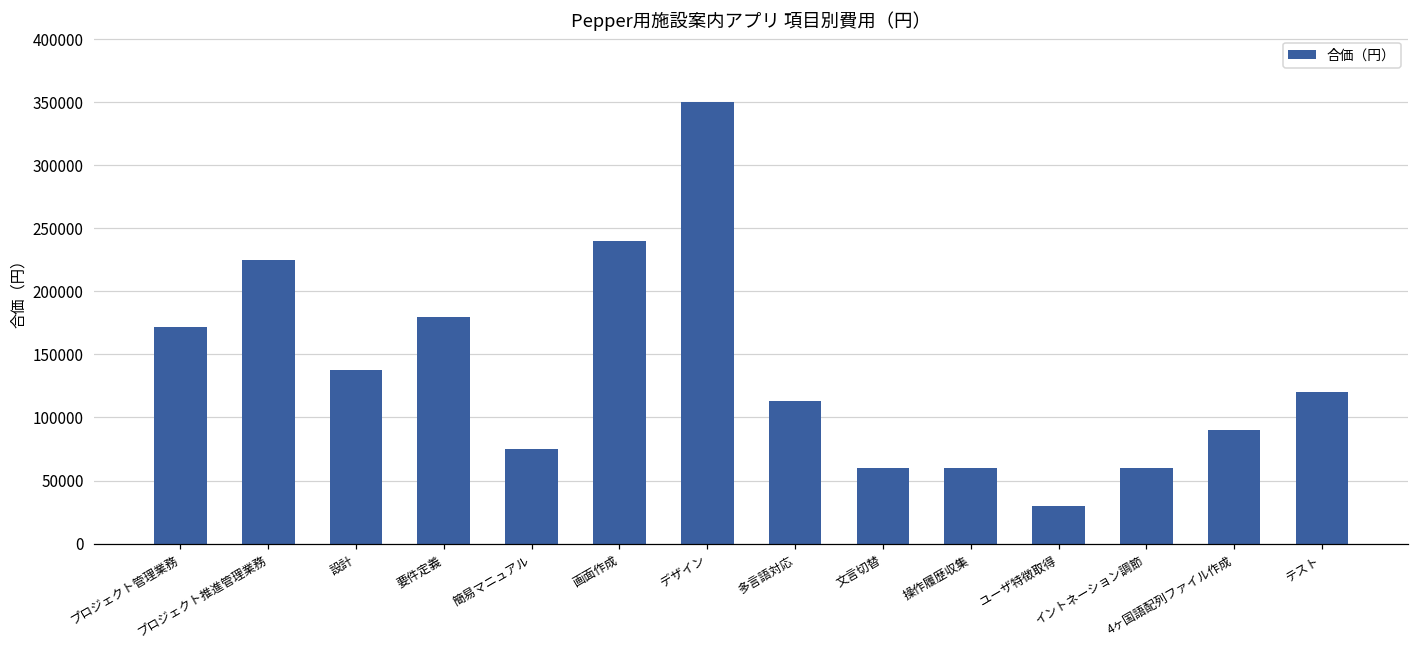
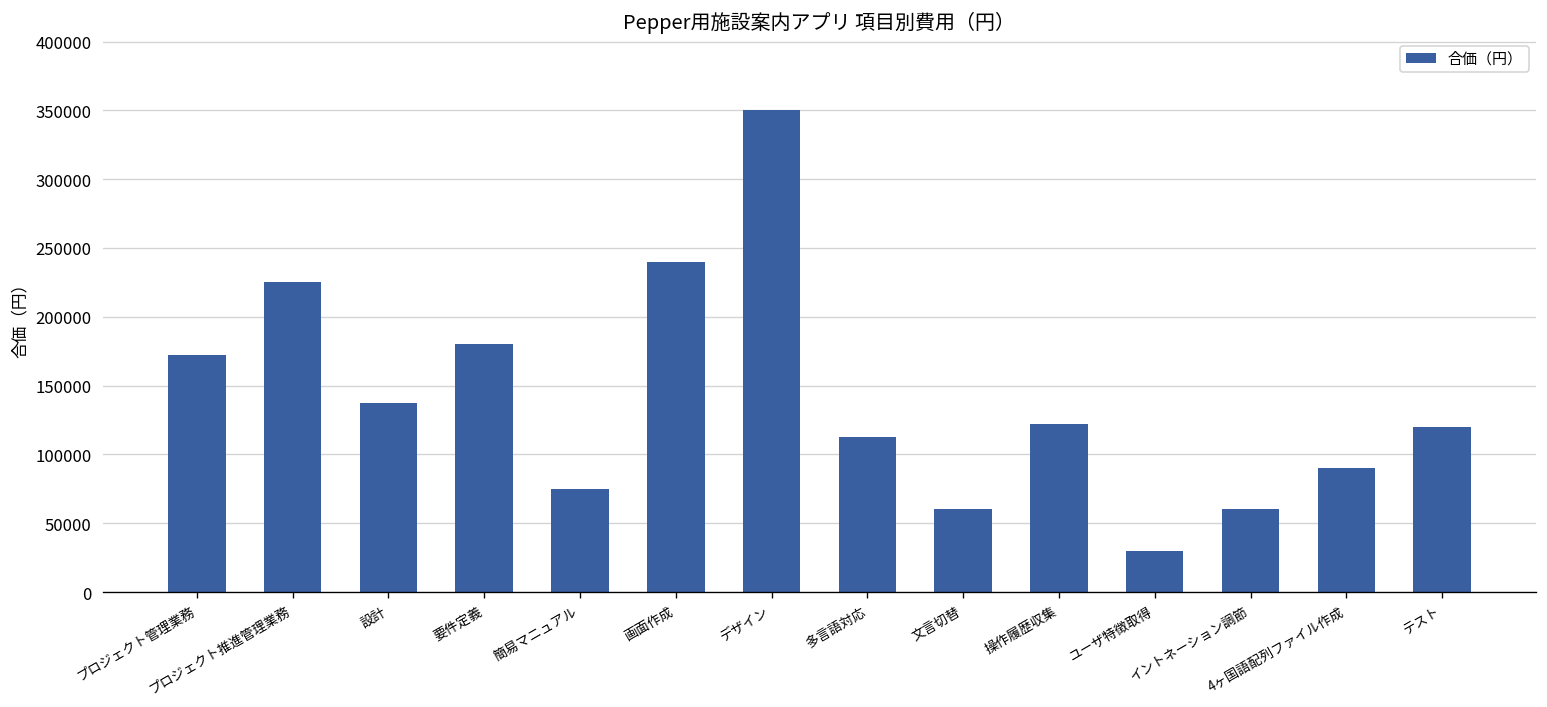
操作履歴収集: 60000 -> 122000
